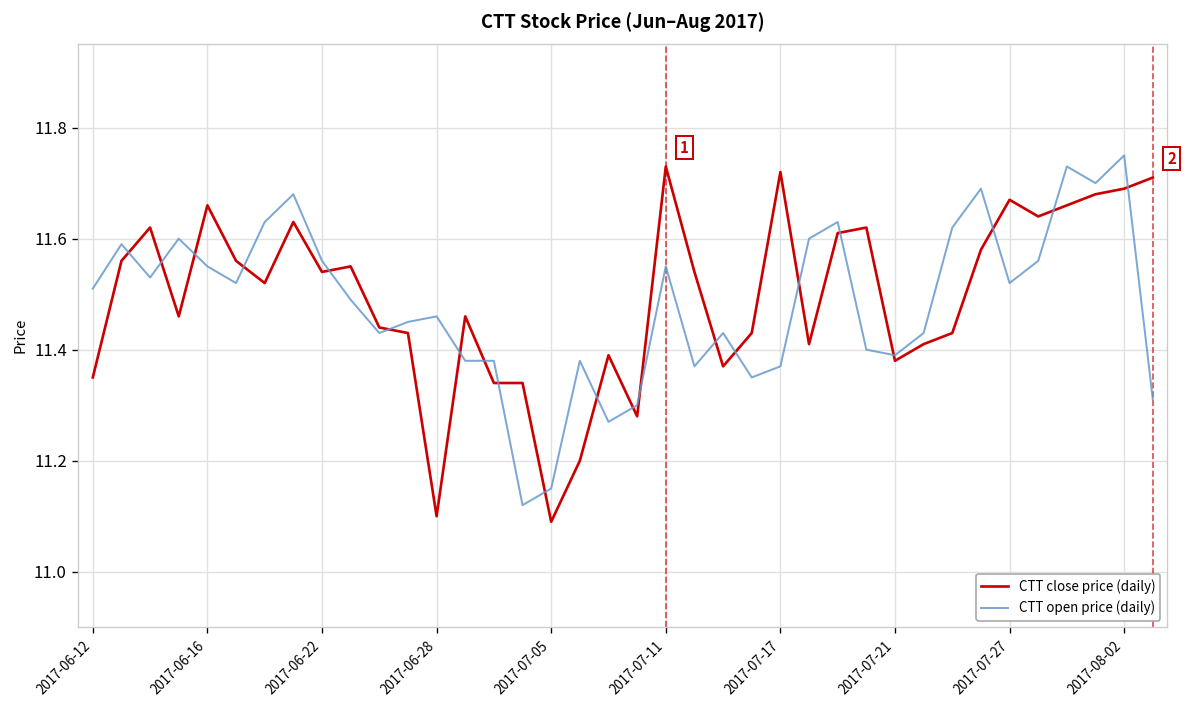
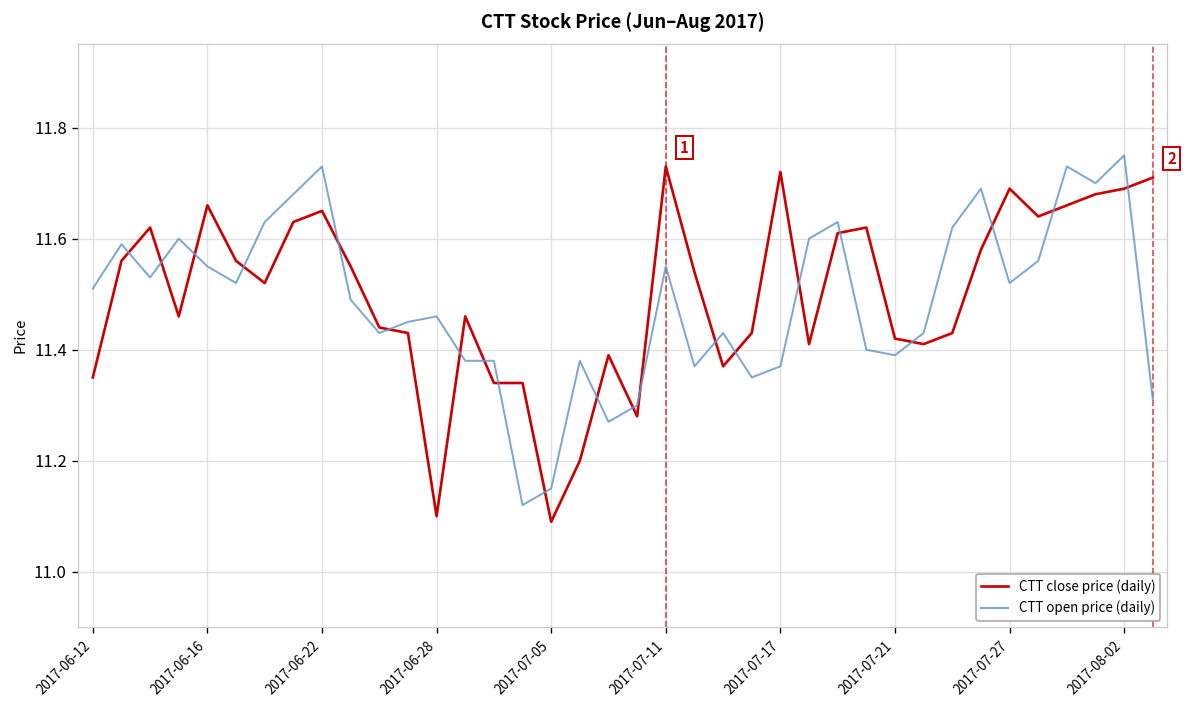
CTT close price (daily), 2017-06-22: 11.54 -> 11.65
CTT open price (daily), 2017-06-22: 11.56 -> 11.73
CTT close price (daily), 2017-07-21: 11.38 -> 11.42
CTT close price (daily), 2017-07-27: 11.67 -> 11.69
